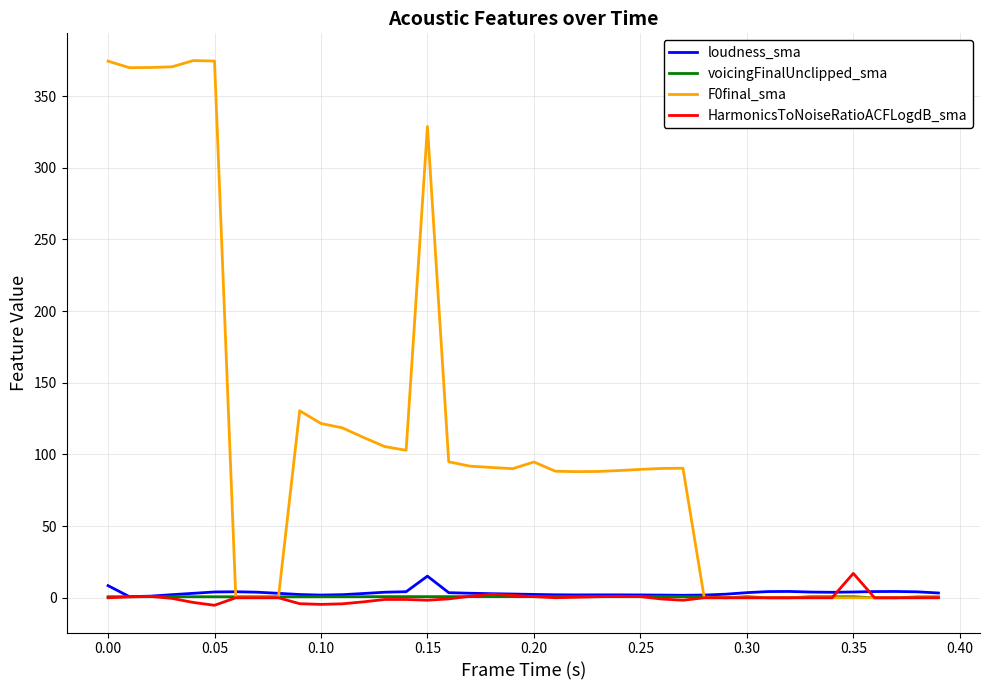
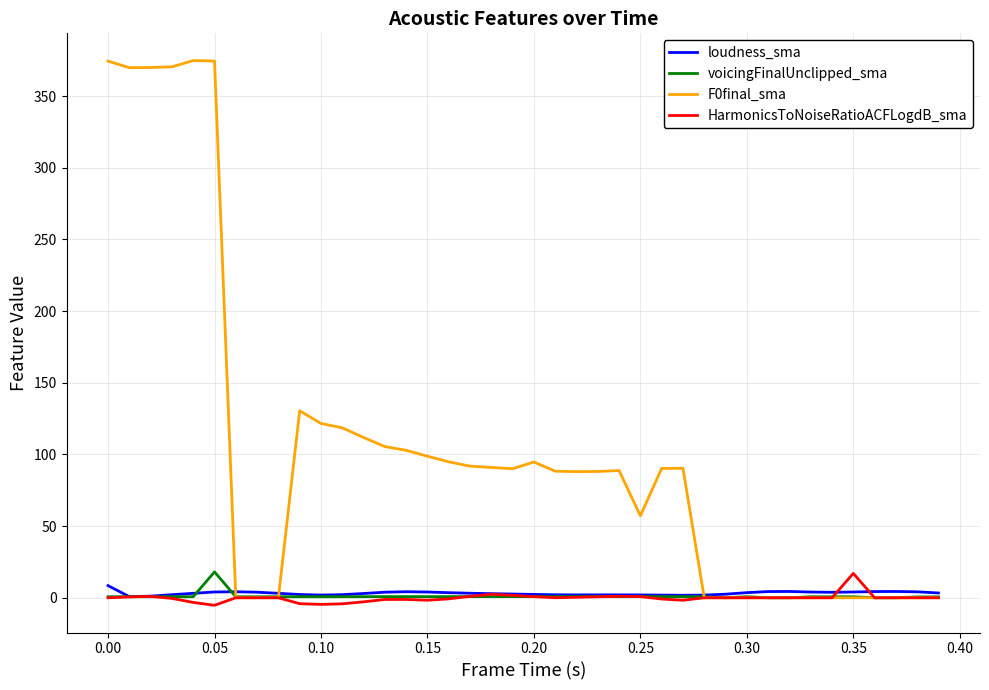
voicingFinalUnclipped_sma, 0.05: 1 -> 18
loudness_sma, 0.15: 15 -> 4
F0final_sma, 0.15: 329 -> 99
F0final_sma, 0.25: 90 -> 57
